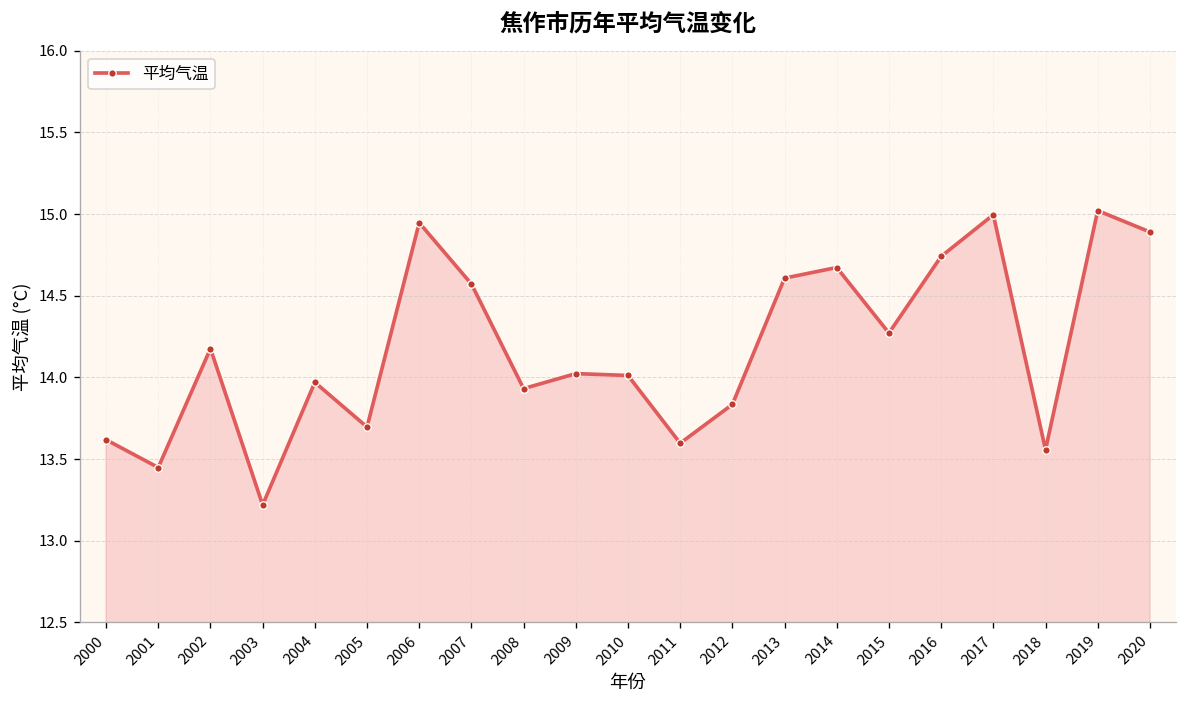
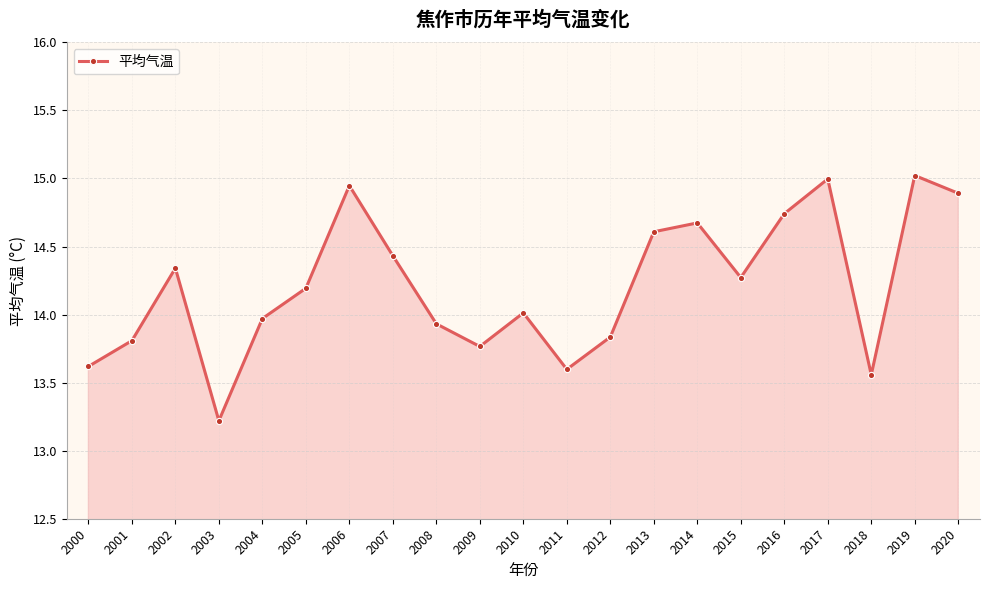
2001: 13.45 -> 13.81
2002: 14.18 -> 14.34
2005: 13.70 -> 14.19
2007: 14.57 -> 14.43
2009: 14.02 -> 13.77
